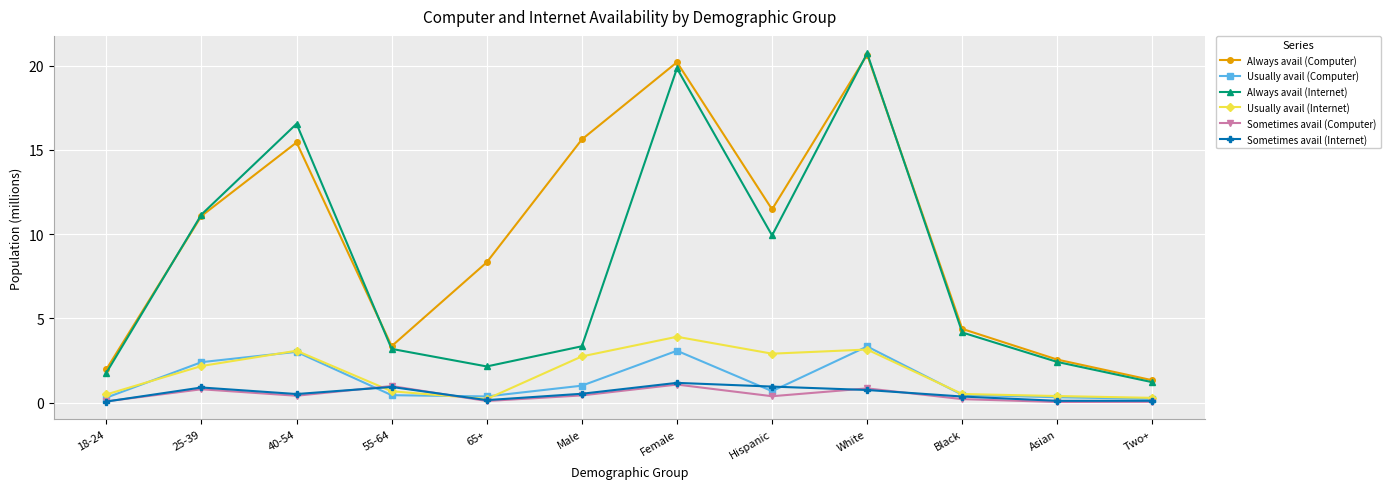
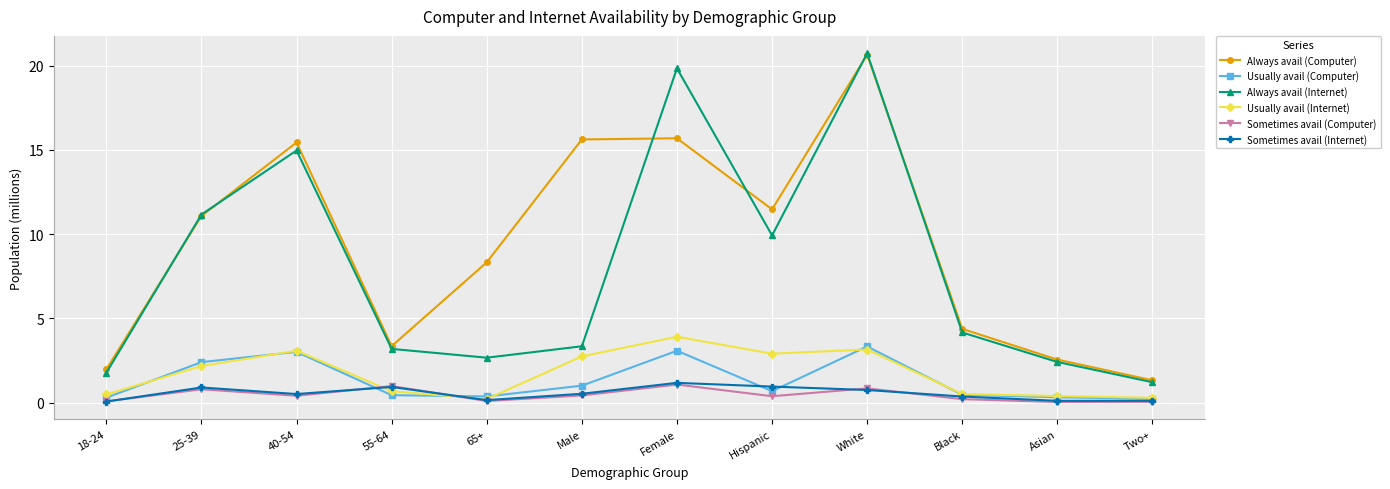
Always avail (Internet), 40-54: 16.5 -> 15.0
Always avail (Internet), 65+: 2.1 -> 2.7
Always avail (Computer), Female: 20.2 -> 15.7
